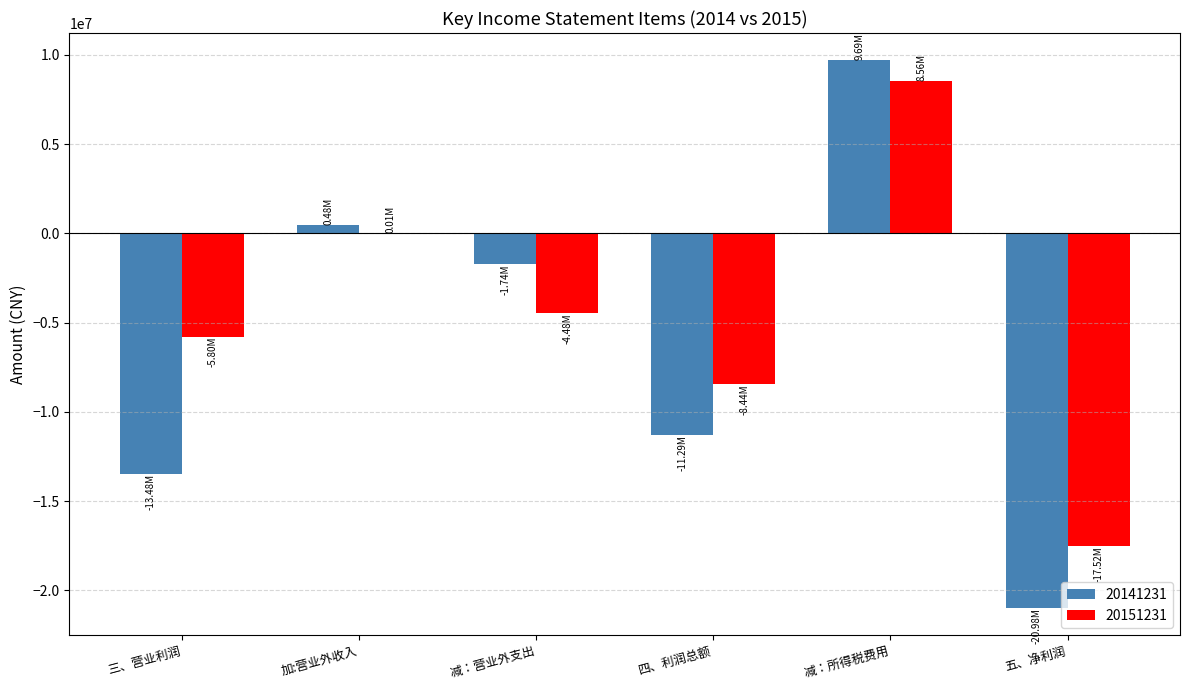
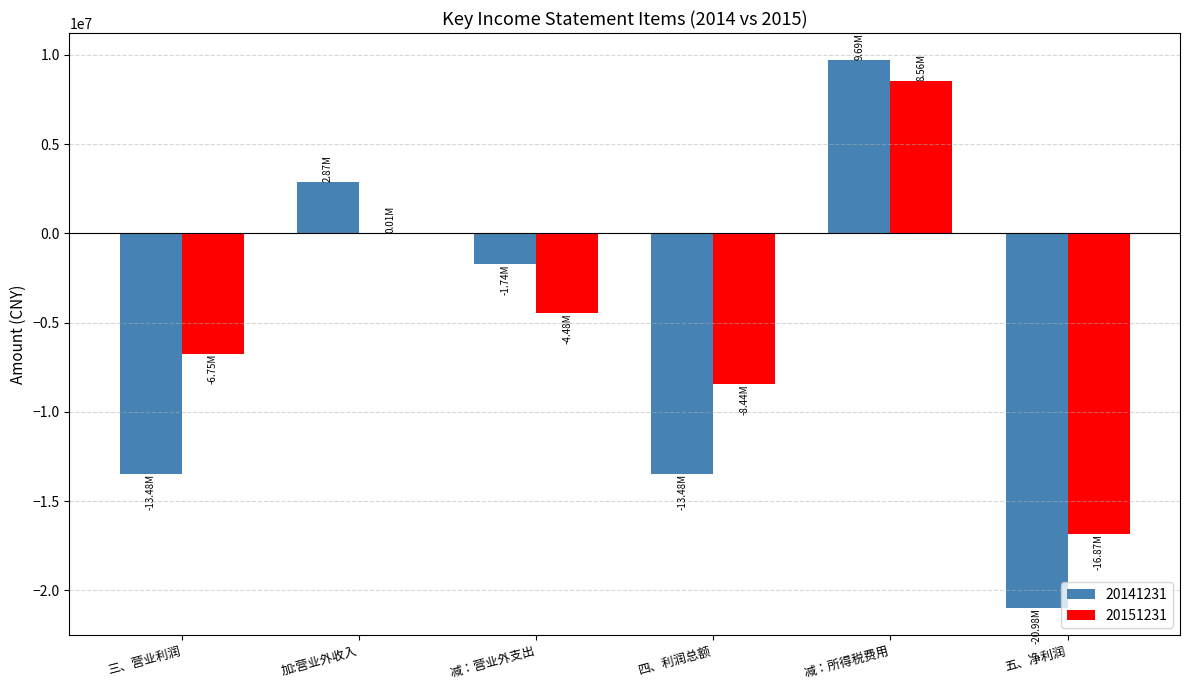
20151231, 三、营业利润: -5.80M -> -6.75M
20141231, 加:营业外收入: 0.48M -> 2.87M
20141231, 四、利润总额: -11.29M -> -13.48M
20151231, 五、净利润: -17.52M -> -16.87M
